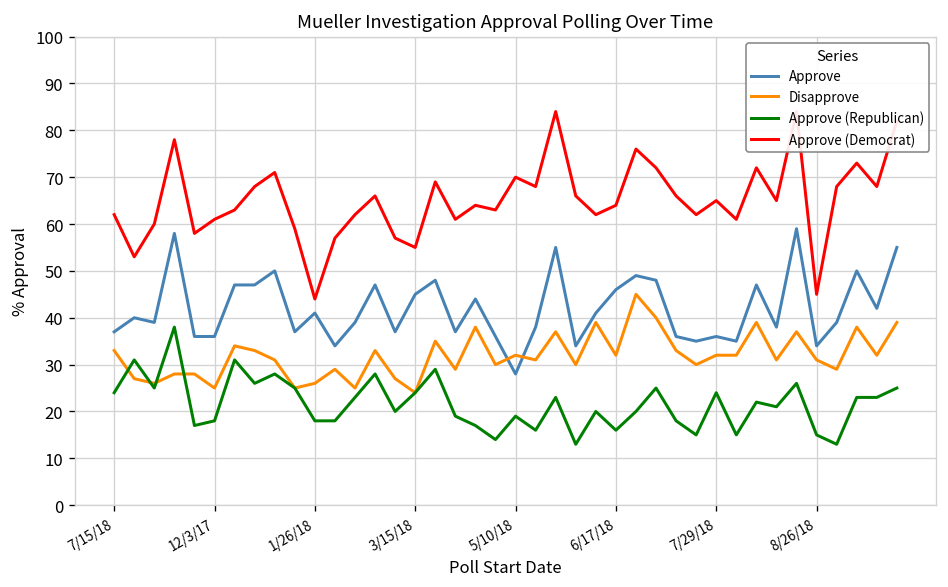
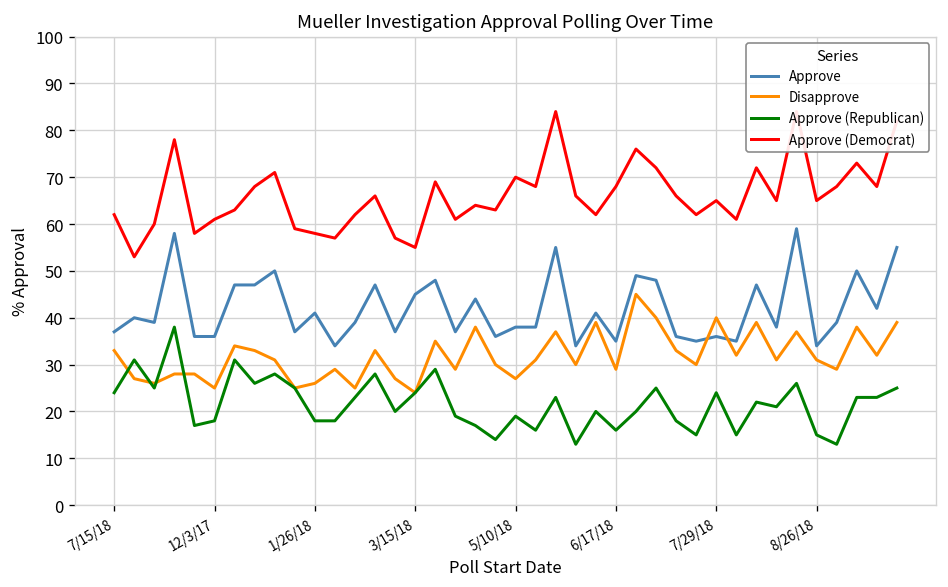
Approve (Democrat), 1/26/18: 44 -> 58
Approve, 5/10/18: 28 -> 38
Disapprove, 5/10/18: 32 -> 27
Approve, 6/17/18: 46 -> 35
Disapprove, 6/17/18: 32 -> 29
Approve (Democrat), 6/17/18: 64 -> 68
Disapprove, 7/29/18: 32 -> 40
Approve (Democrat), 8/26/18: 45 -> 65
